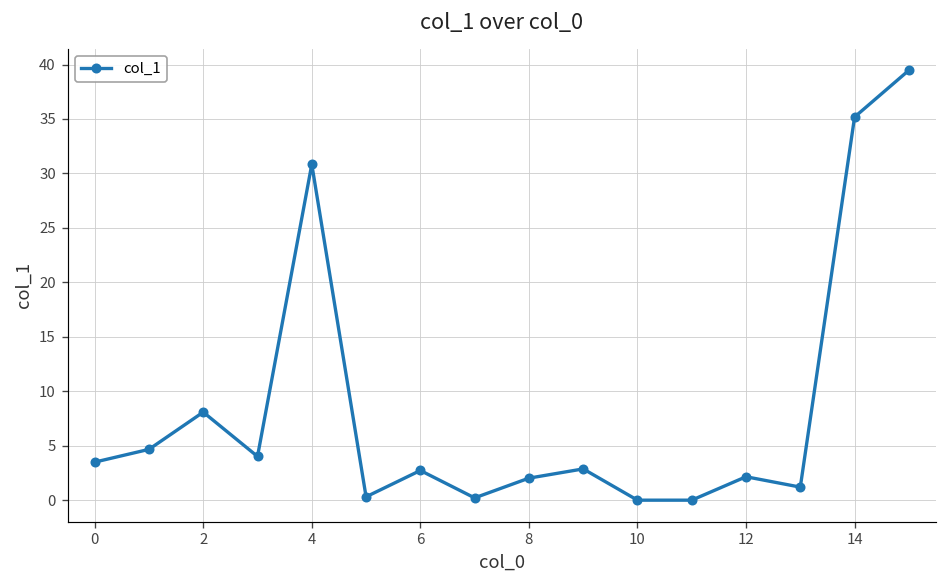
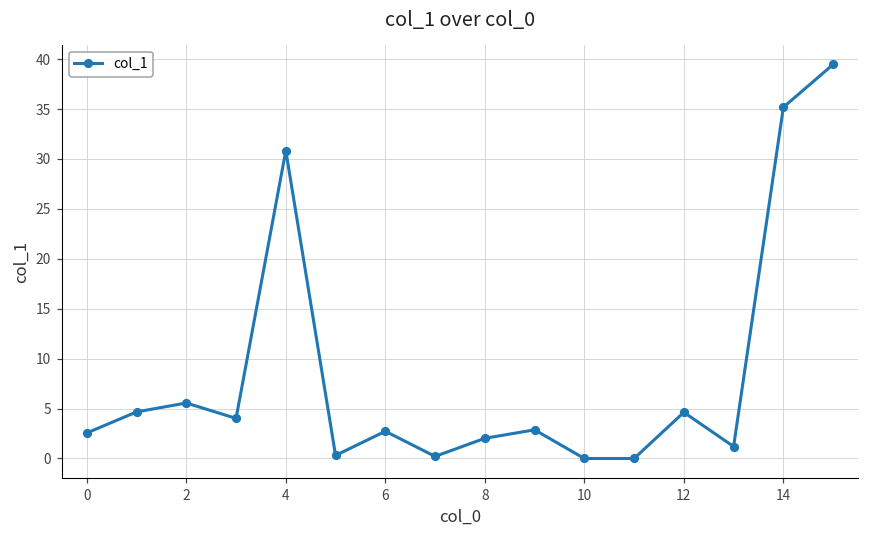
0: 3.5 -> 2.6
2: 8 -> 6
12: 2 -> 5
